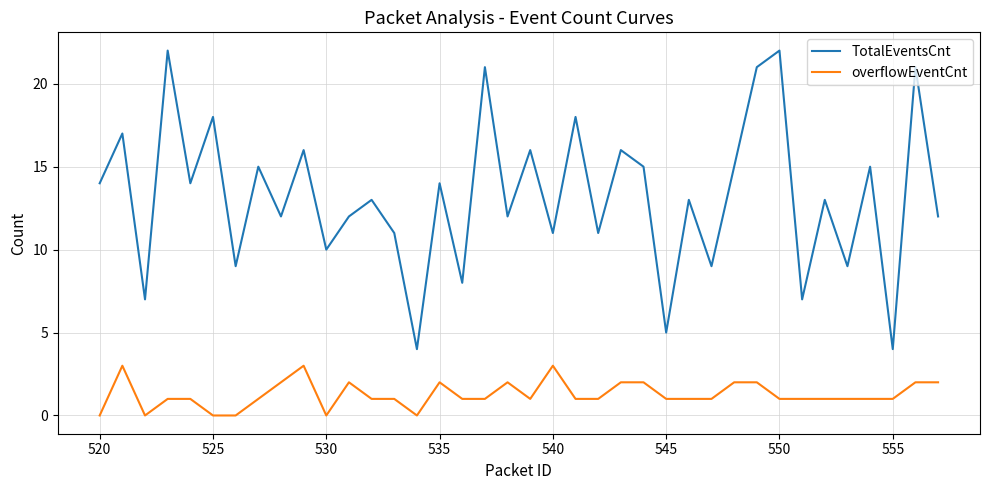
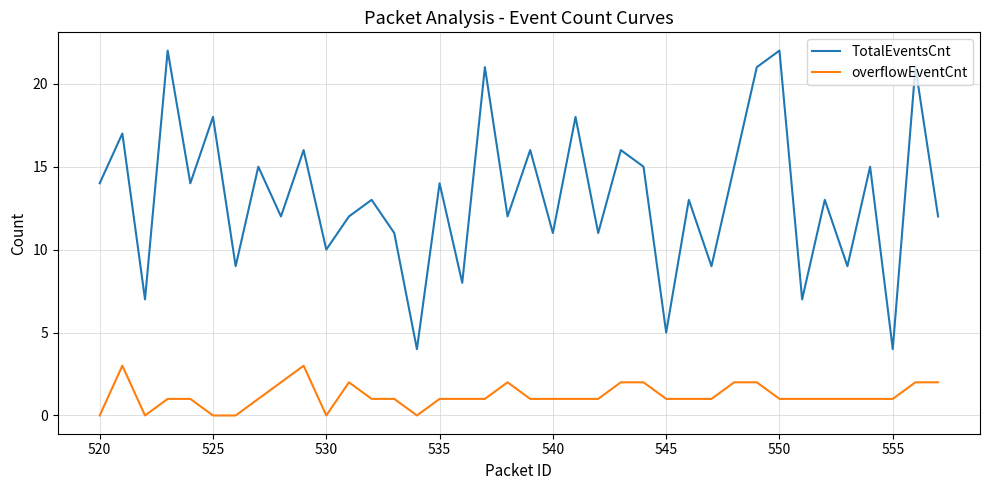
overflowEventCnt, 535: 2 -> 1
overflowEventCnt, 540: 3 -> 1
